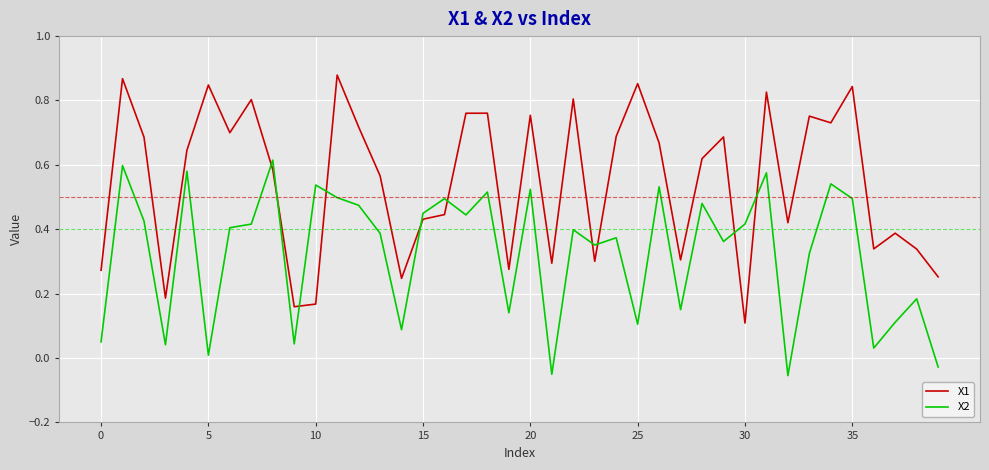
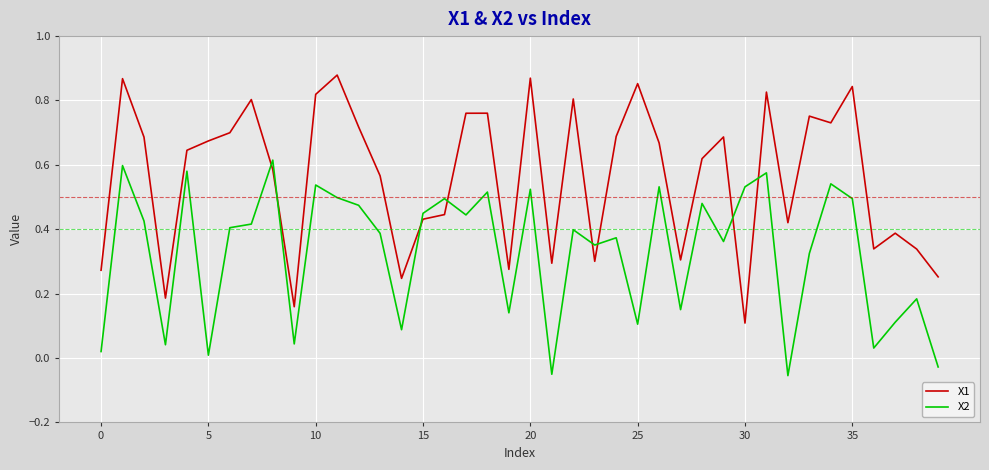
X2, 0: 0.05 -> 0.02
X1, 5: 0.85 -> 0.67
X1, 10: 0.17 -> 0.82
X1, 20: 0.75 -> 0.87
X2, 30: 0.42 -> 0.53
